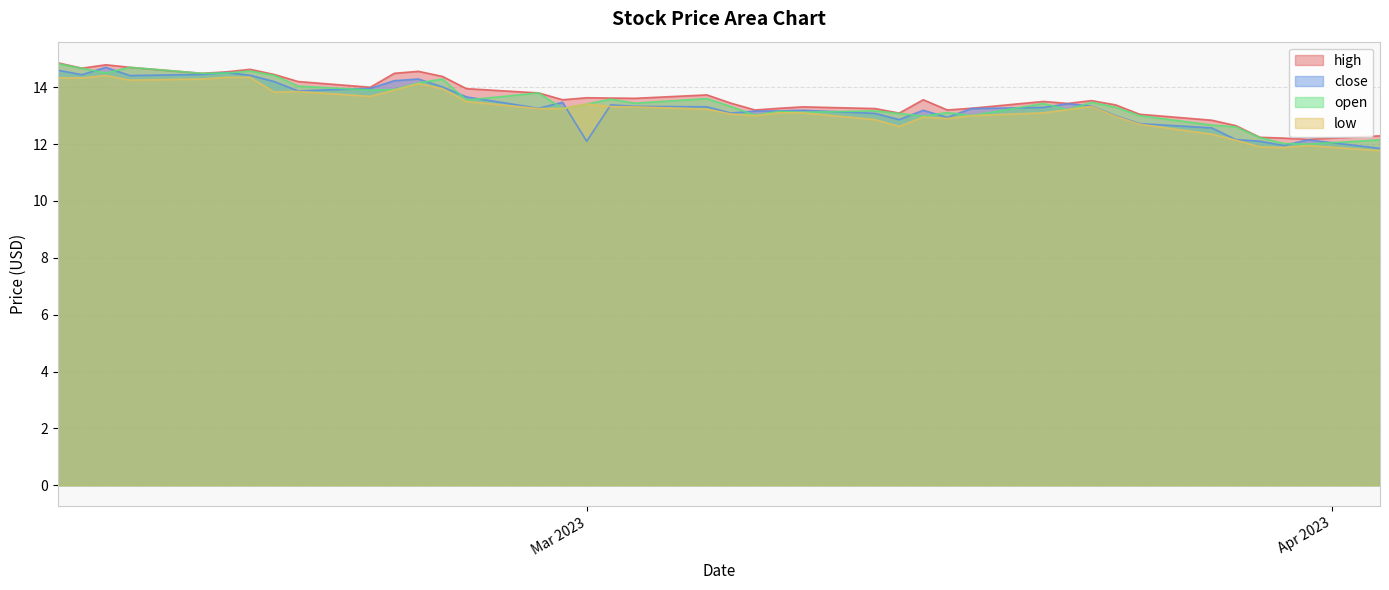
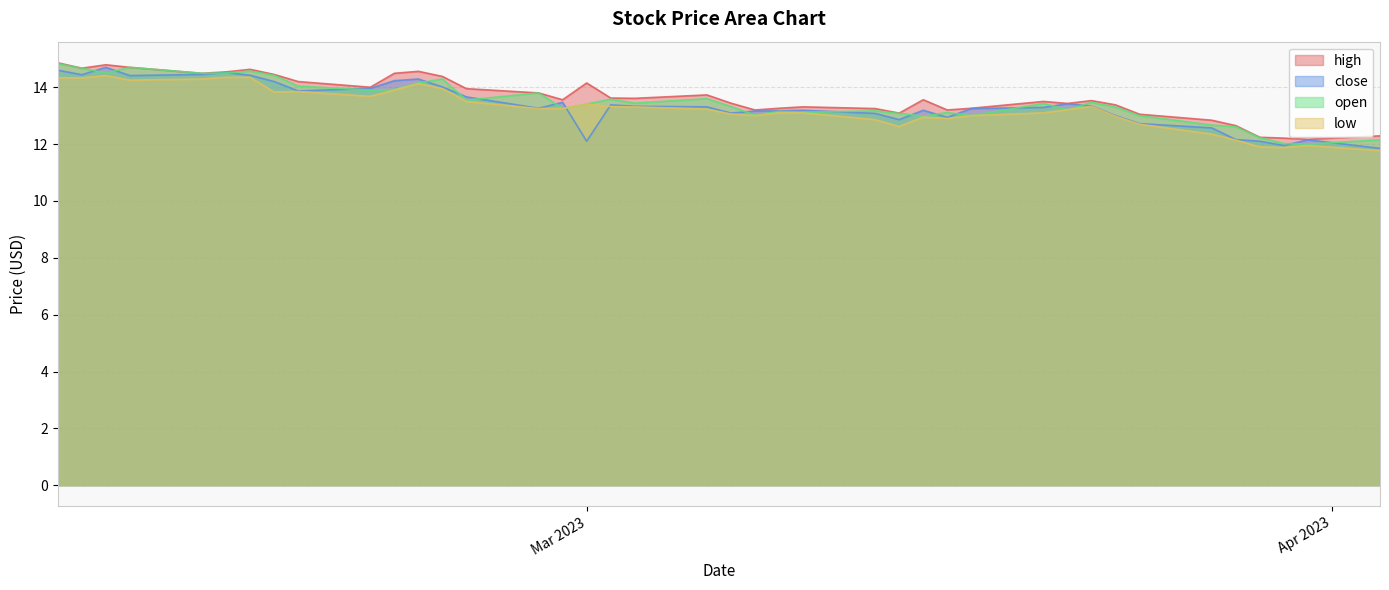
high, Mar 2023: 13.6 -> 14.2
